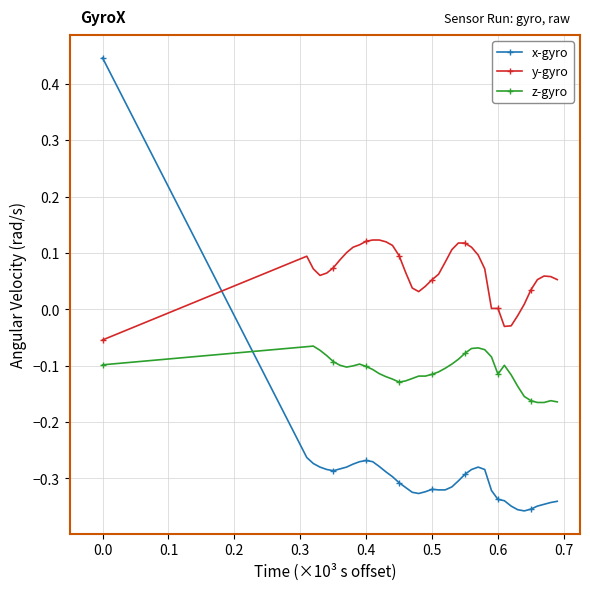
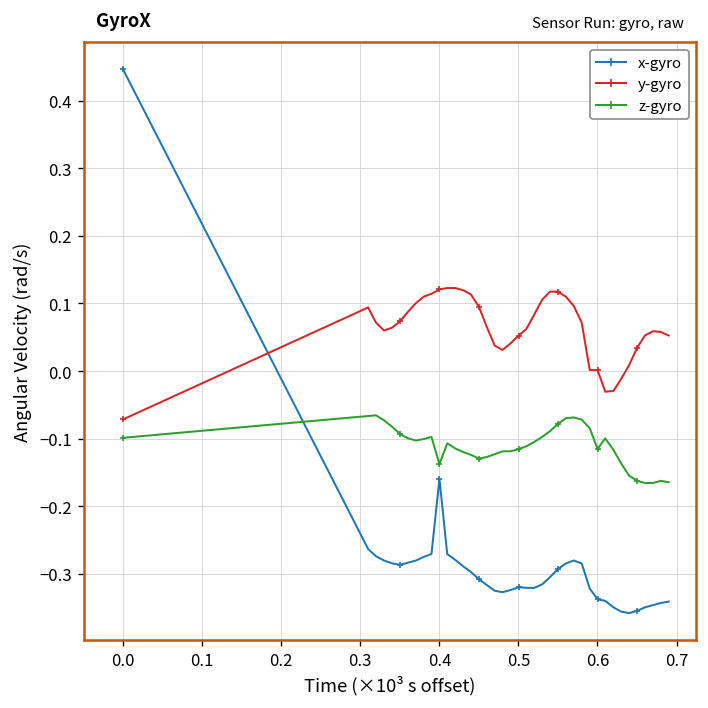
y-gyro, 0.0: -0.05 -> -0.07
x-gyro, 0.4: -0.27 -> -0.16
z-gyro, 0.4: -0.10 -> -0.14
